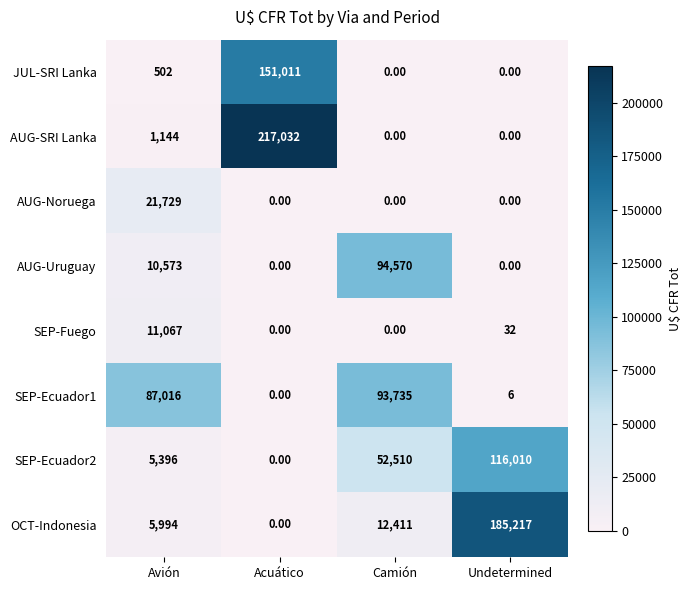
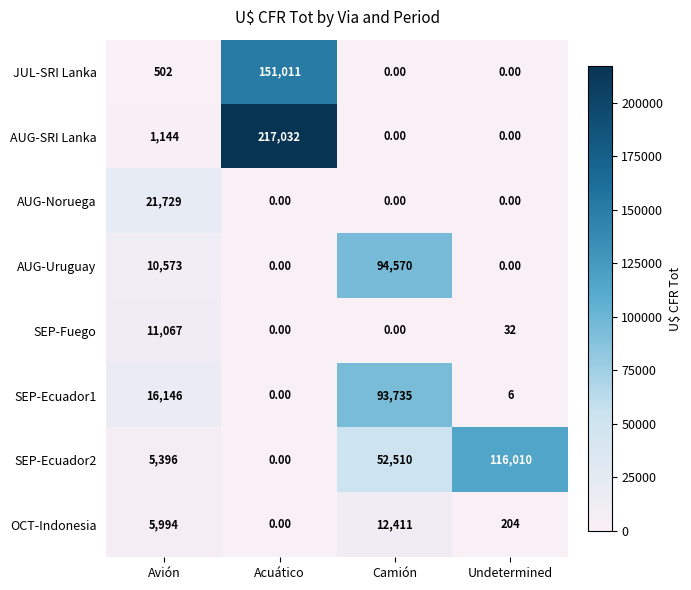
SEP-Ecuador1, Avión: 87,016 -> 16,146
OCT-Indonesia, Undetermined: 185,217 -> 204
